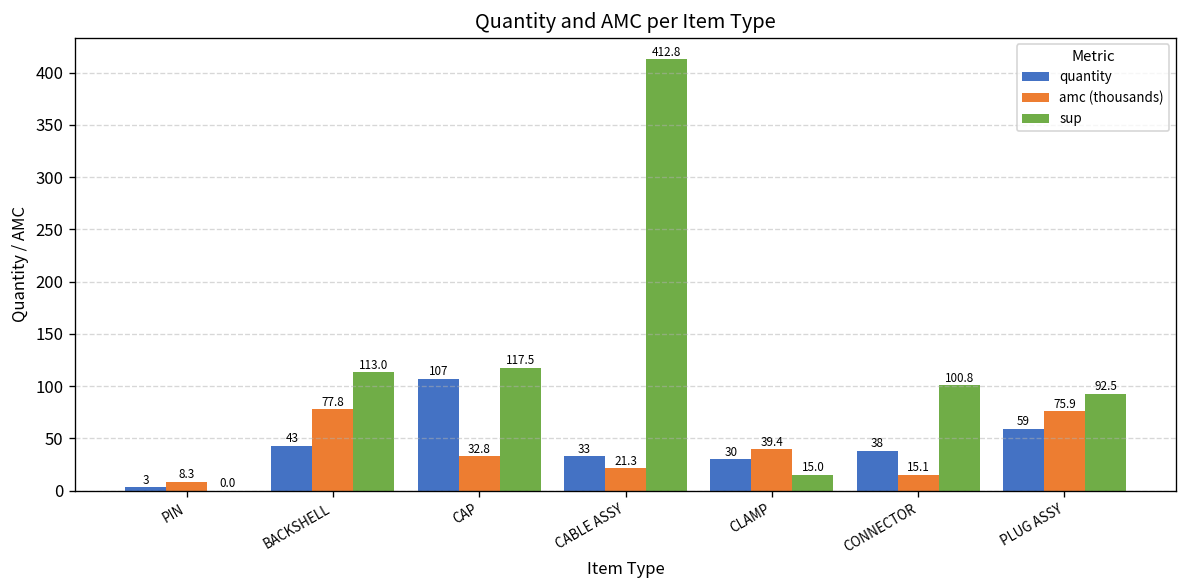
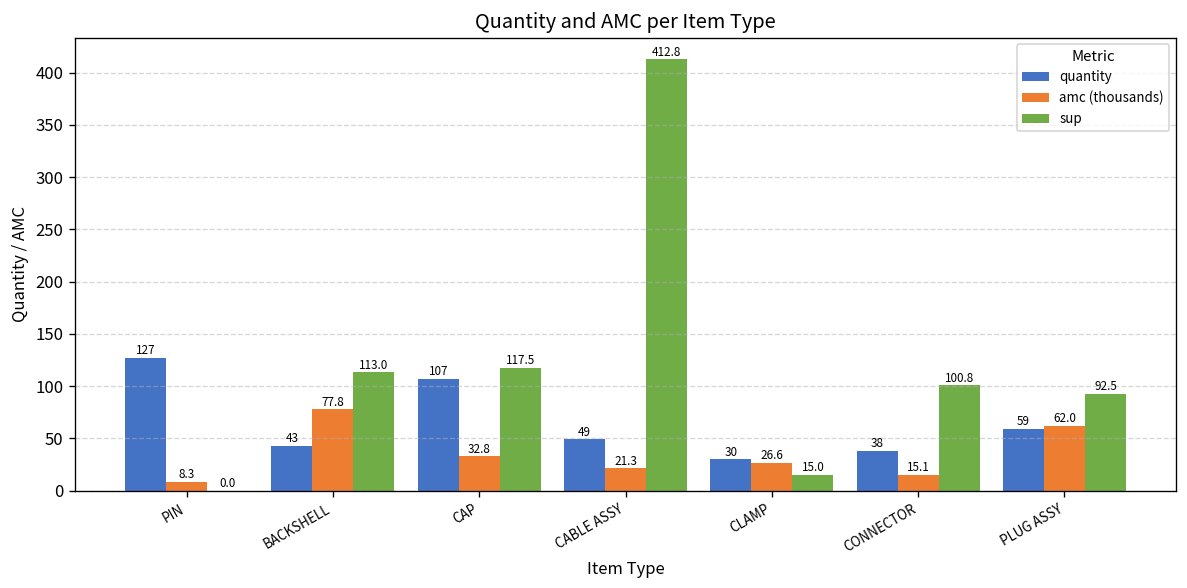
quantity, PIN: 3 -> 127
quantity, CABLE ASSY: 33 -> 49
amc (thousands), CLAMP: 39.4 -> 26.6
amc (thousands), PLUG ASSY: 75.9 -> 62.0
